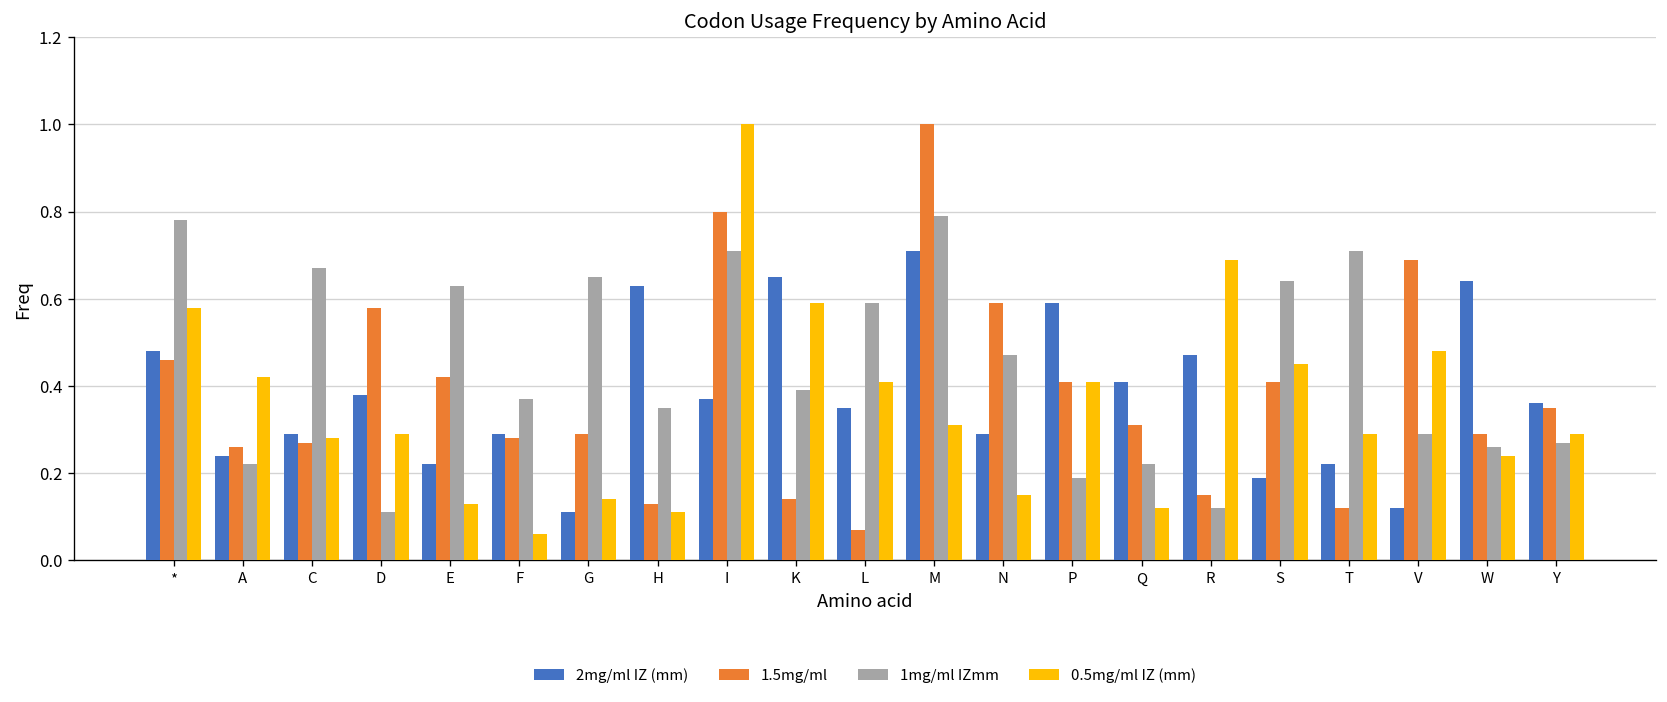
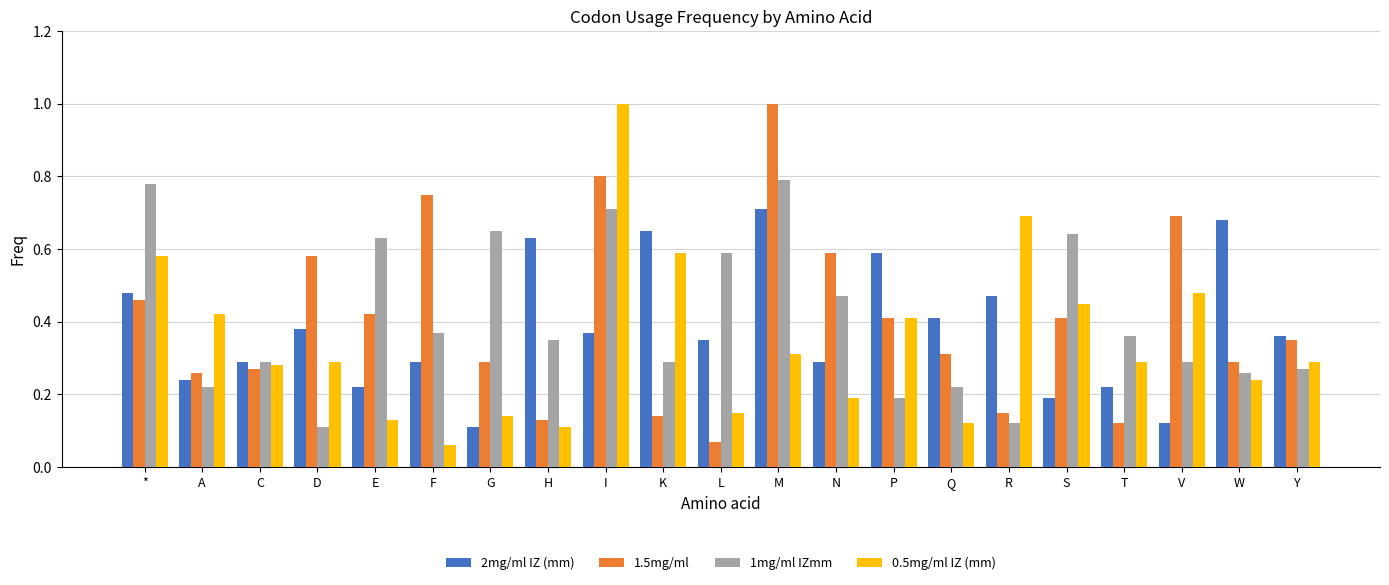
1mg/ml IZmm, C: 0.67 -> 0.29
1.5mg/ml, F: 0.28 -> 0.75
1mg/ml IZmm, K: 0.39 -> 0.29
0.5mg/ml IZ (mm), L: 0.41 -> 0.15
0.5mg/ml IZ (mm), N: 0.15 -> 0.19
1mg/ml IZmm, T: 0.71 -> 0.36
2mg/ml IZ (mm), W: 0.64 -> 0.68
